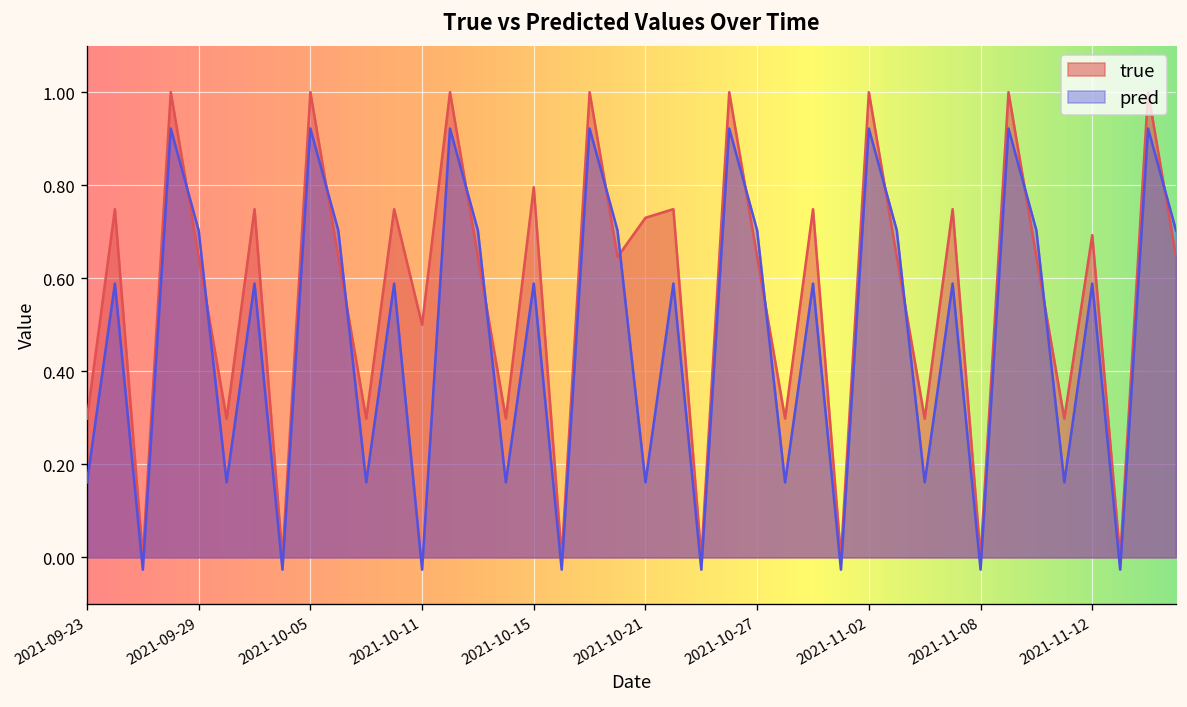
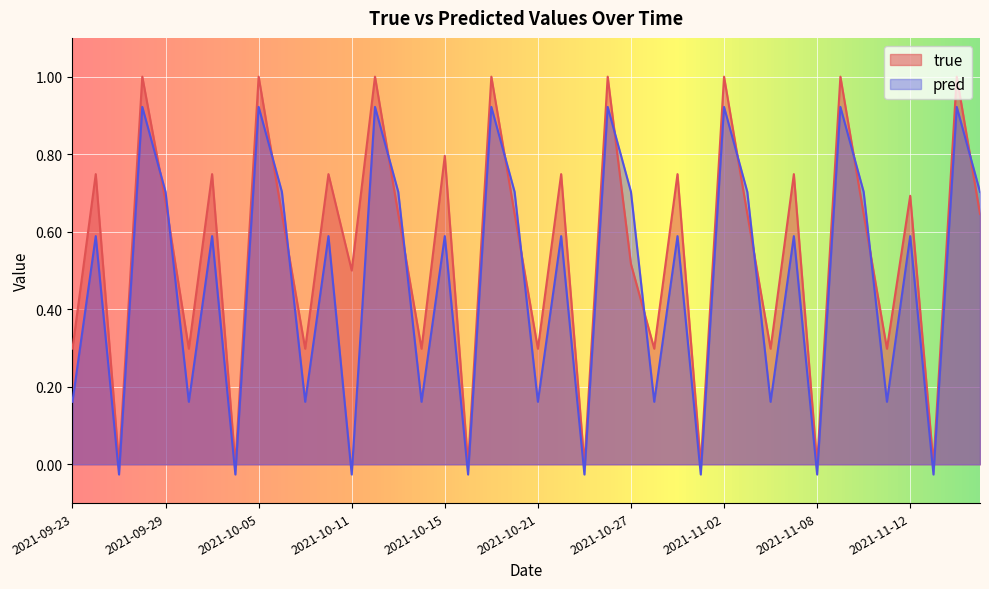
true, 2021-09-29: 0.65 -> 0.68
true, 2021-10-21: 0.73 -> 0.30
true, 2021-10-27: 0.65 -> 0.52
